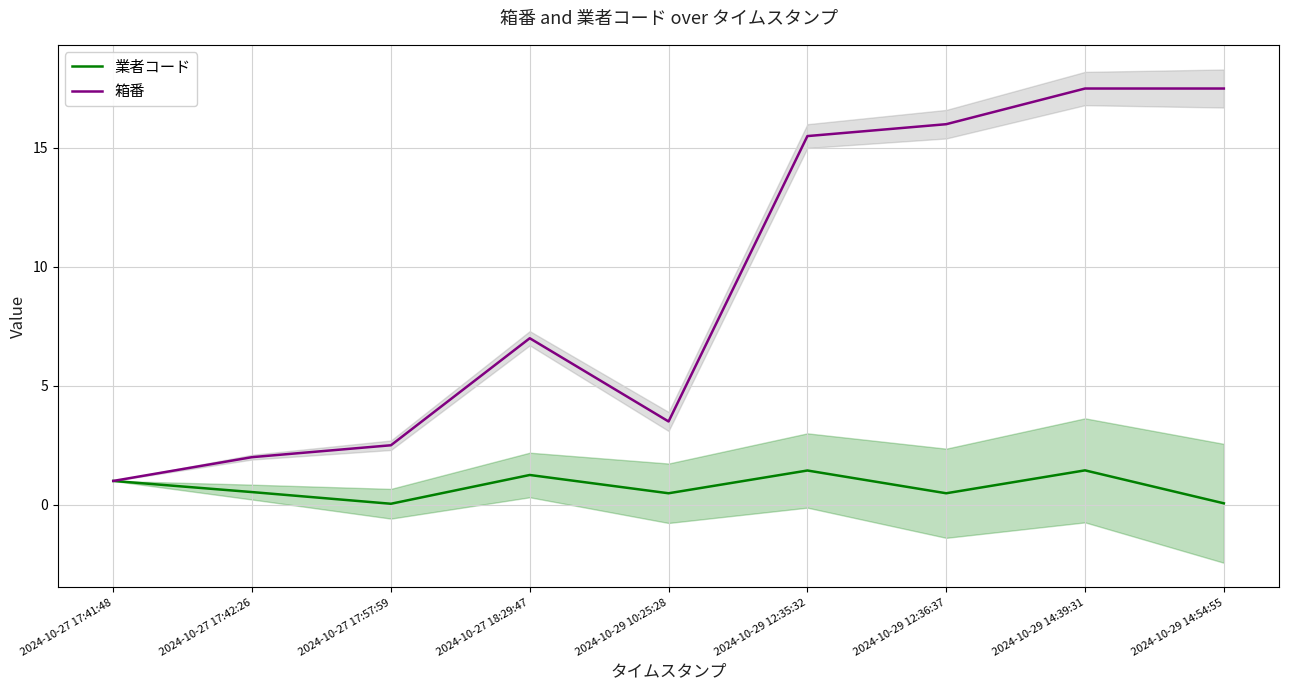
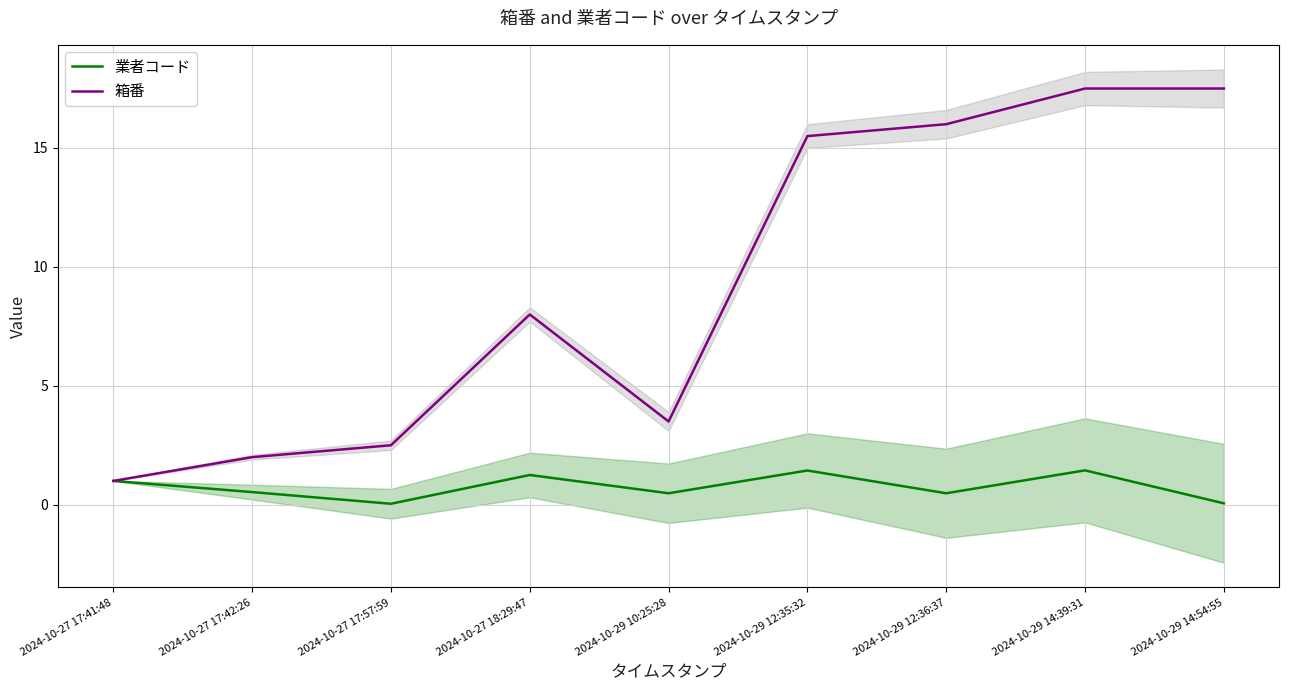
箱番, 2024-10-27 18:29:47: 7.0 -> 8.0
